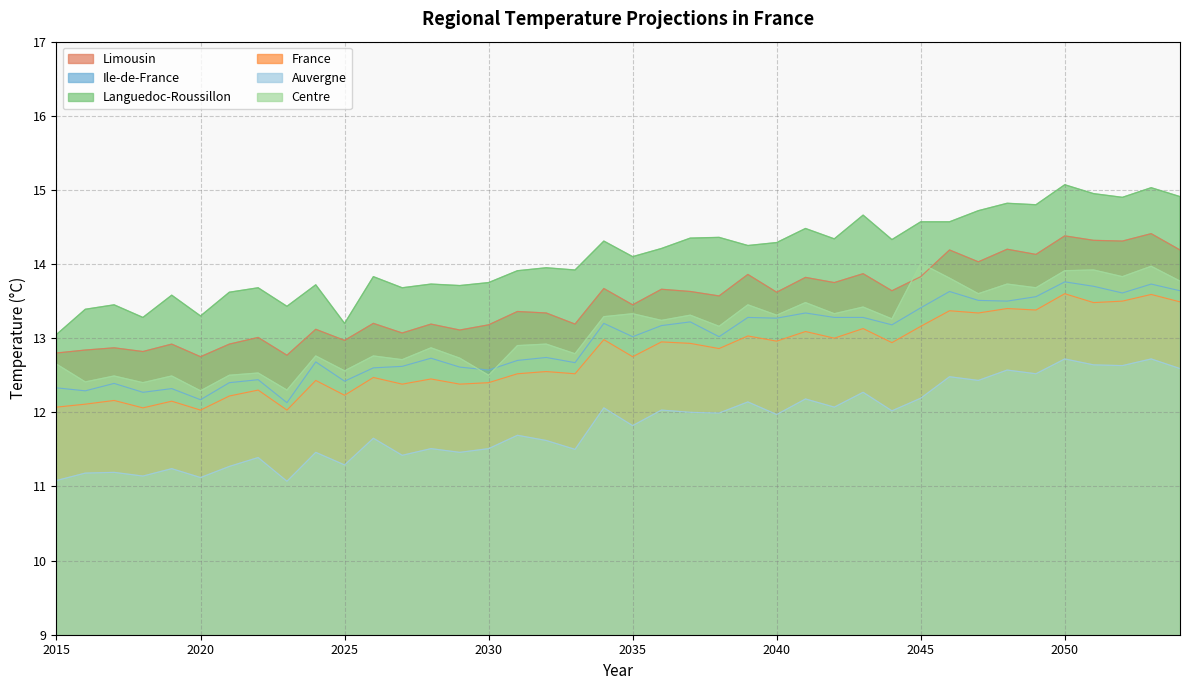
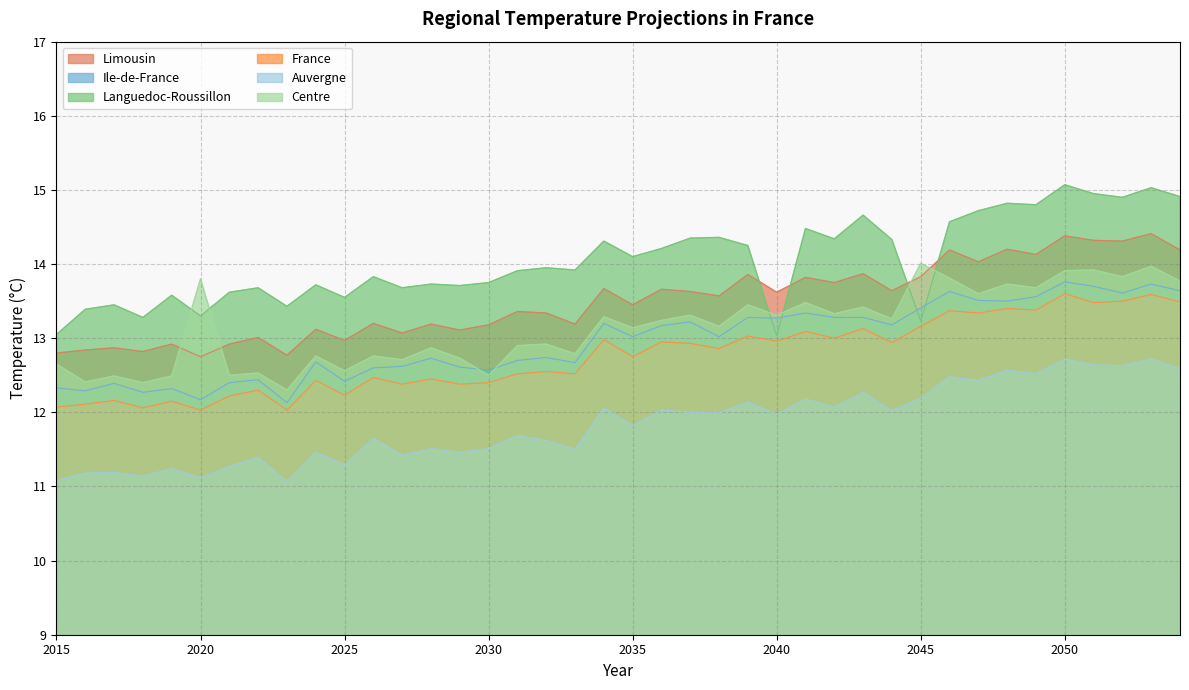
Centre, 2020: 12.3 -> 13.8
Languedoc-Roussillon, 2025: 13.2 -> 13.6
Centre, 2035: 13.3 -> 13.1
Languedoc-Roussillon, 2040: 14.3 -> 13.0
Languedoc-Roussillon, 2045: 14.6 -> 13.2
